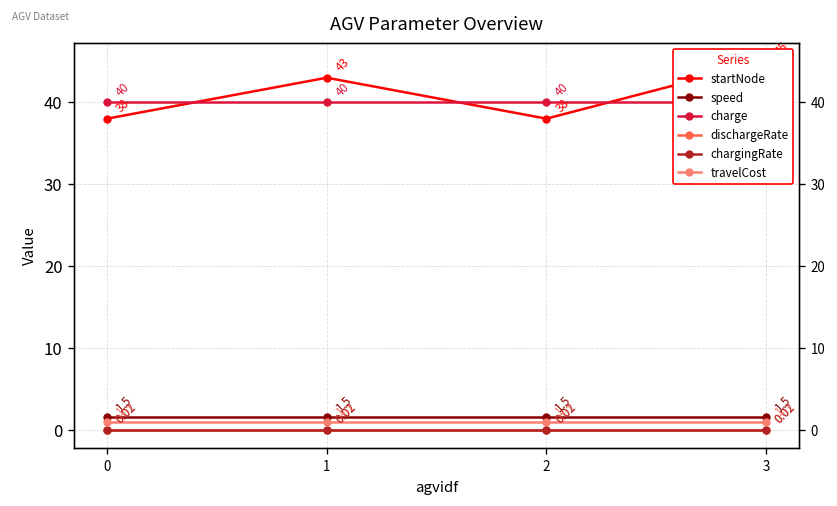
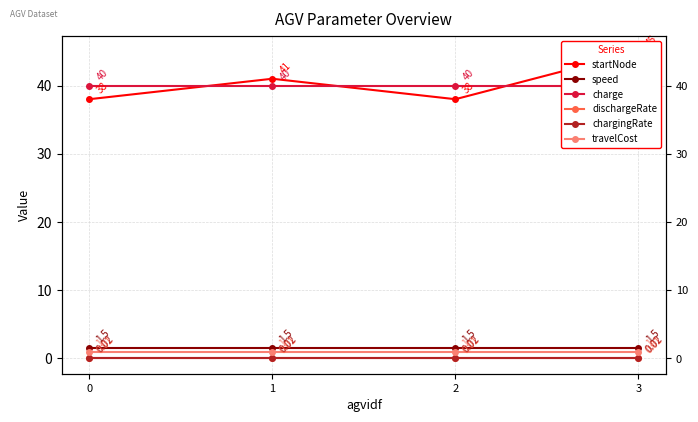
startNode, 1: 43 -> 41
